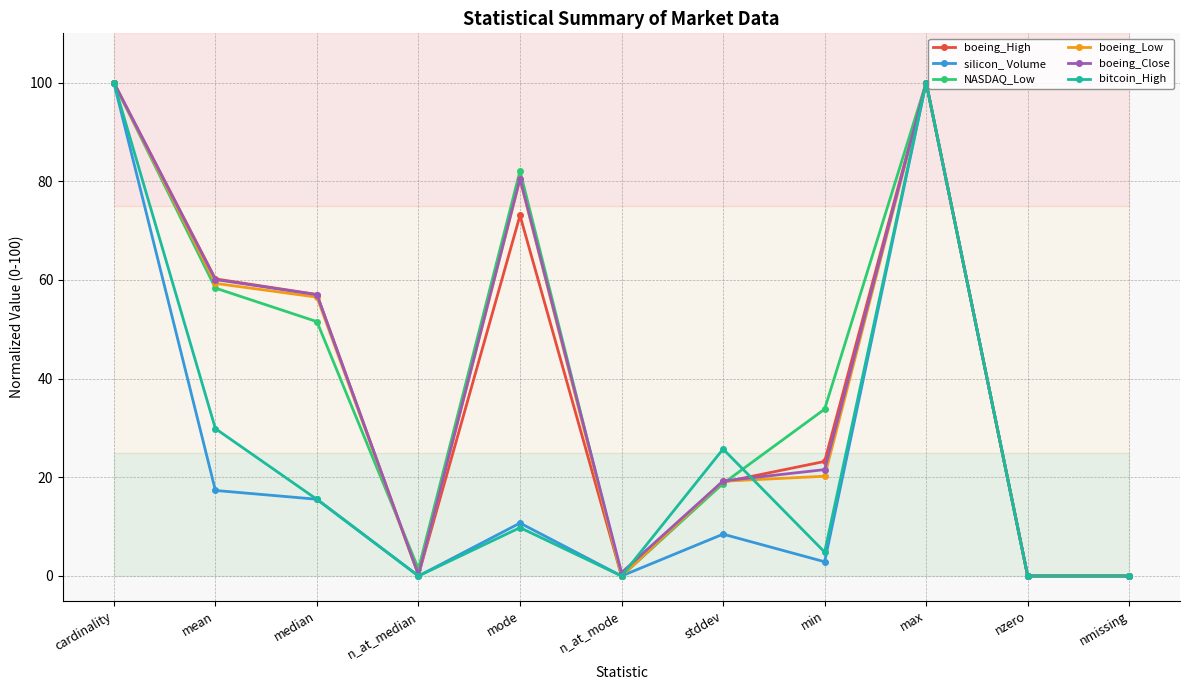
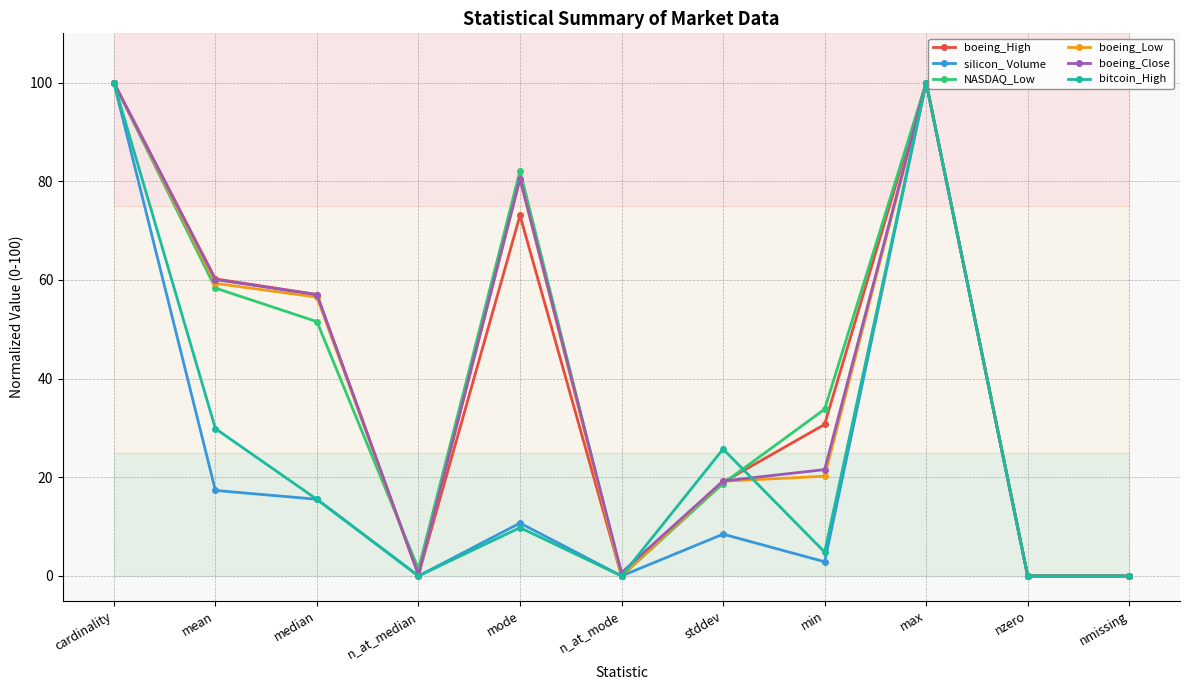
boeing_High, min: 23 -> 31
